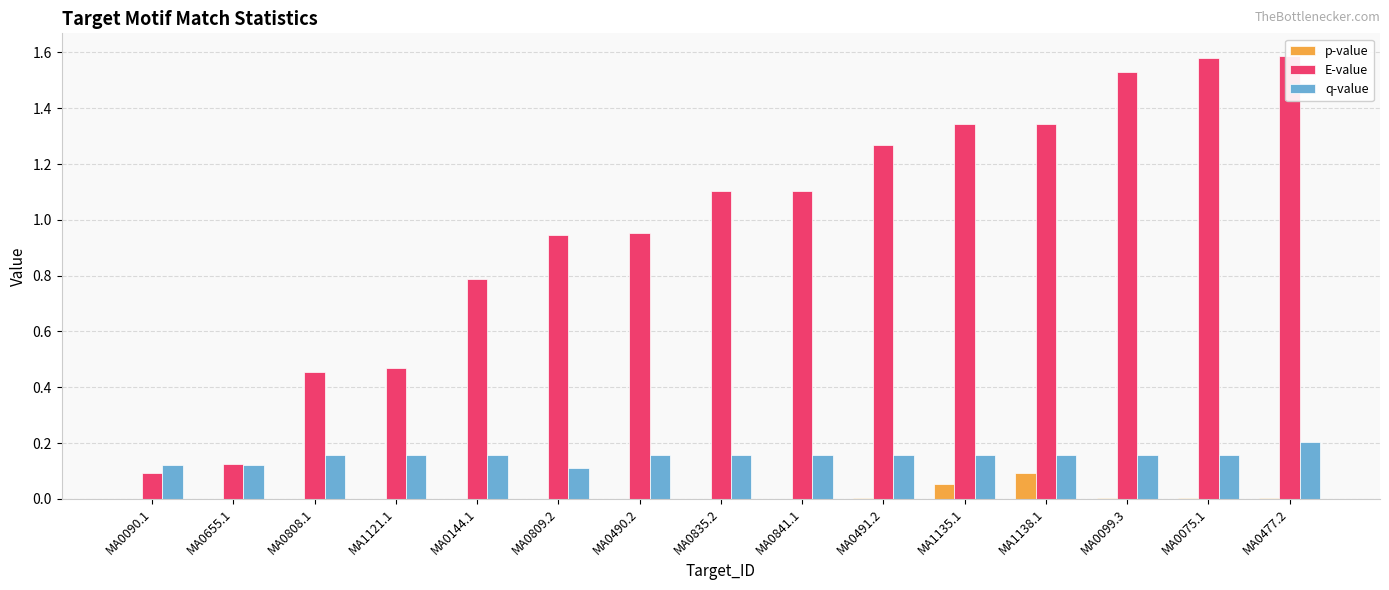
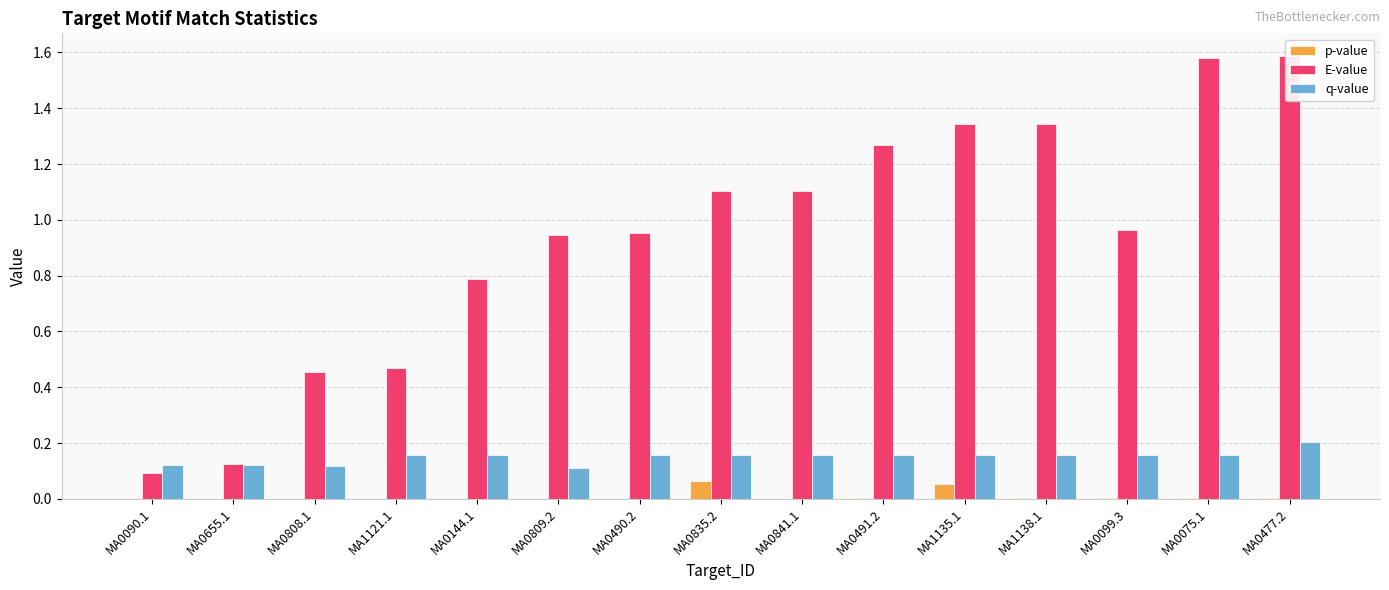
q-value, MA0808.1: 0.16 -> 0.12
p-value, MA0835.2: 0.00 -> 0.06
p-value, MA1138.1: 0.09 -> 0.00
E-value, MA0099.3: 1.53 -> 0.96
